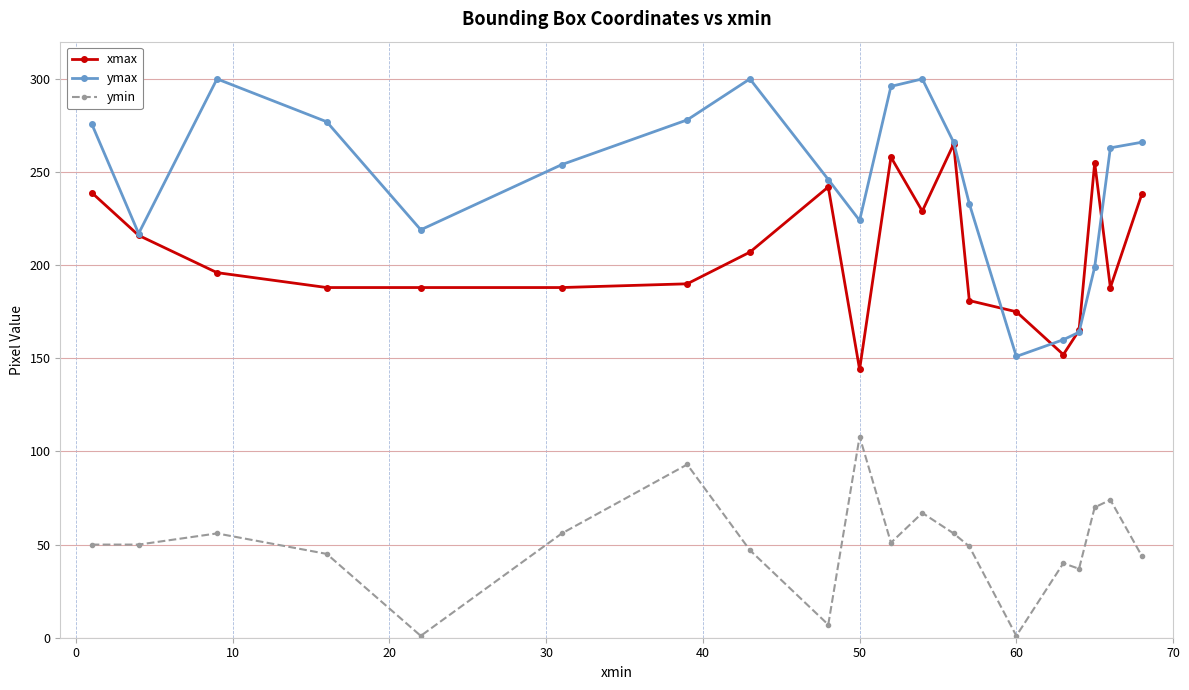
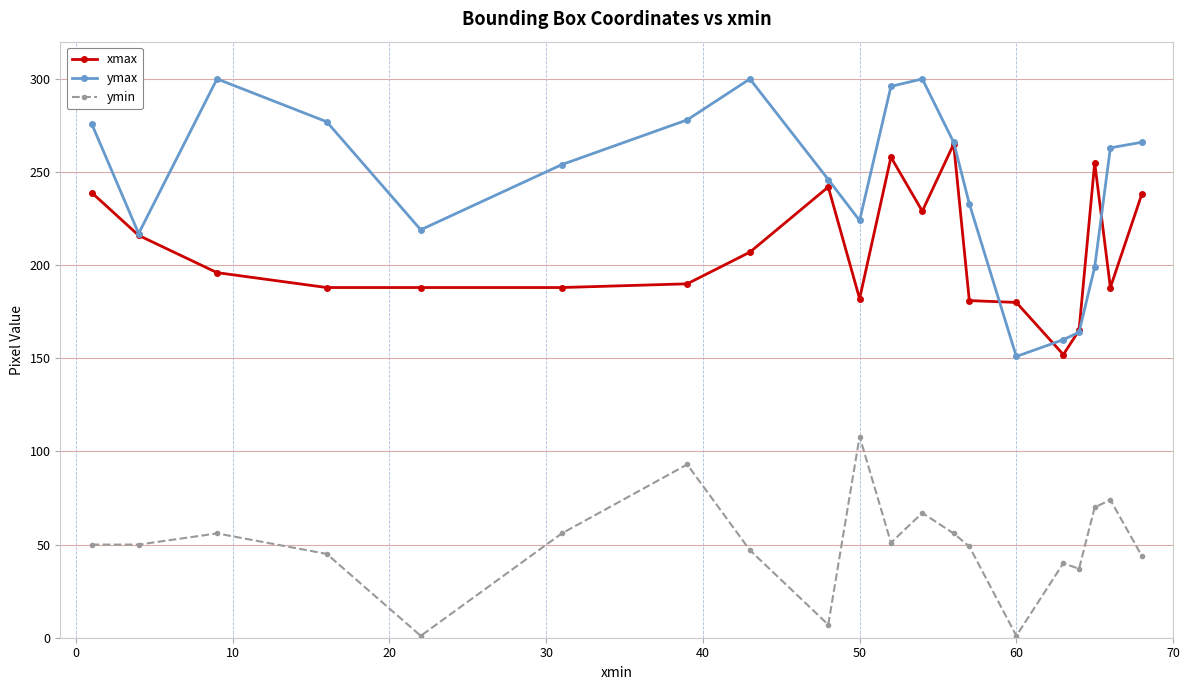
xmax, 50: 144 -> 182
xmax, 60: 175 -> 180
